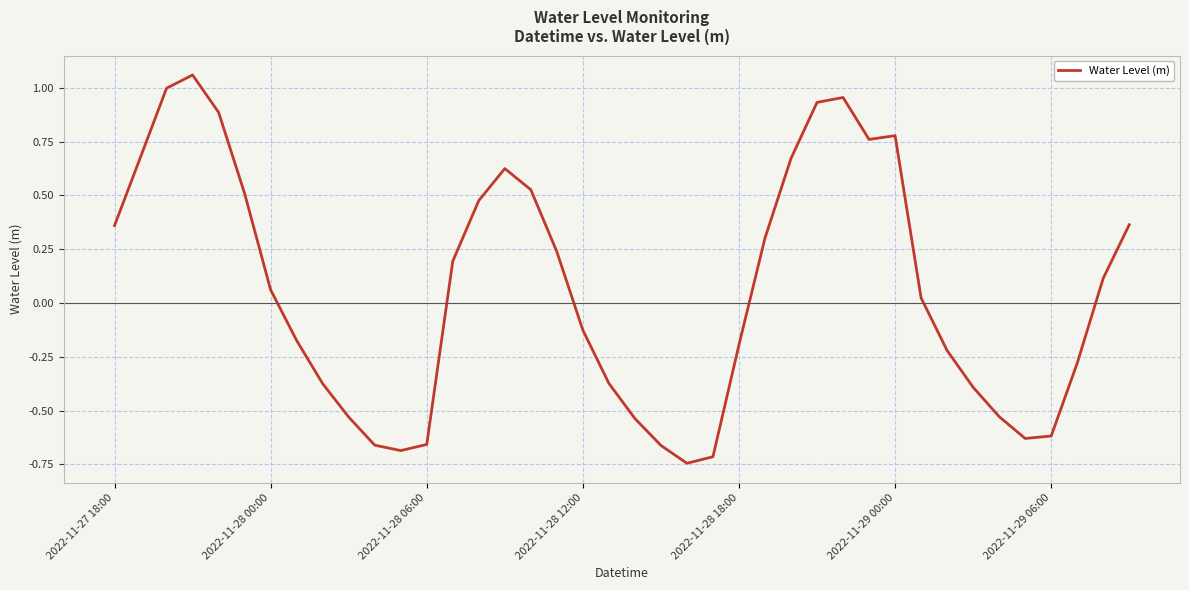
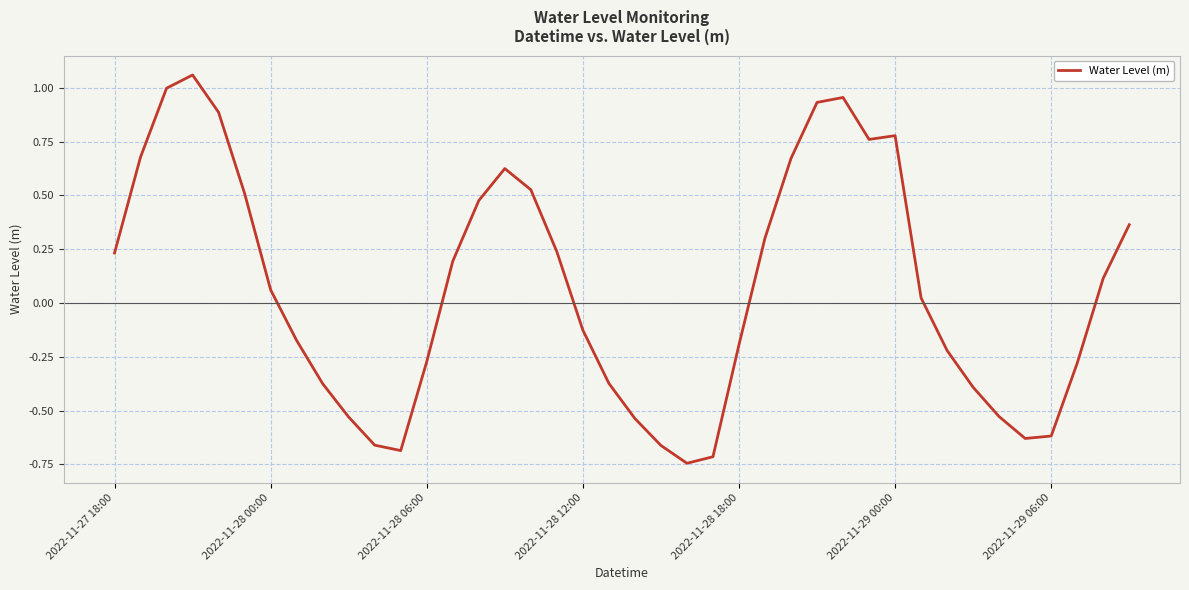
2022-11-27 18:00: 0.36 -> 0.23
2022-11-28 06:00: -0.66 -> -0.27
